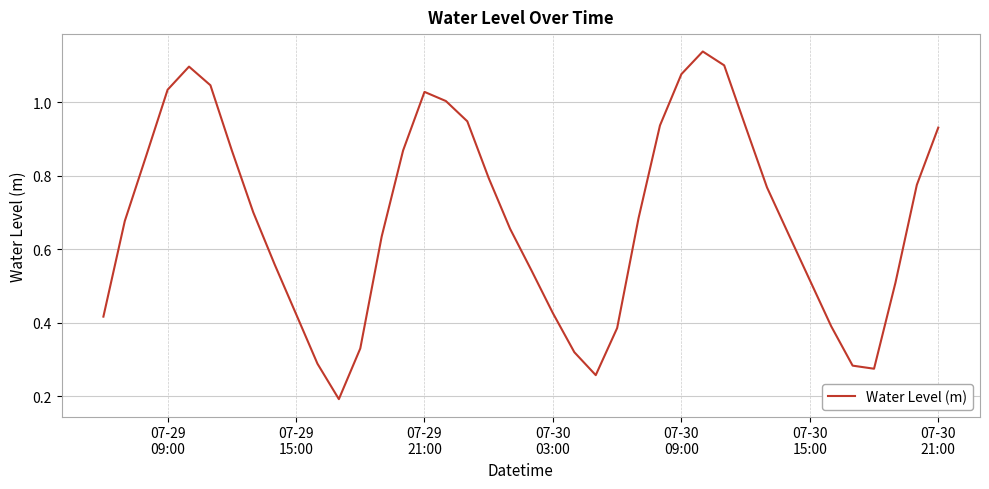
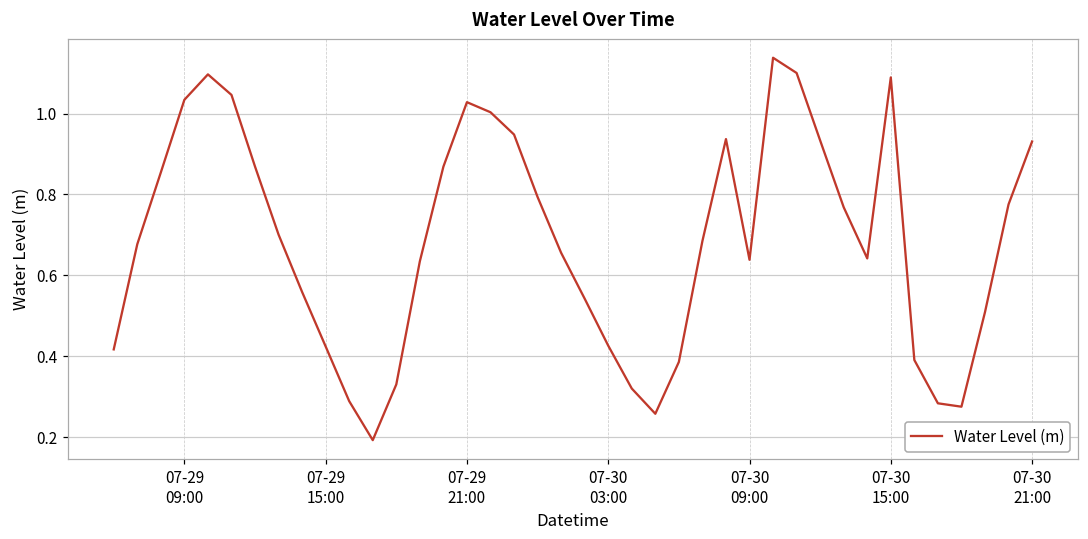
07-30 09:00: 1.08 -> 0.64
07-30 15:00: 0.52 -> 1.09
